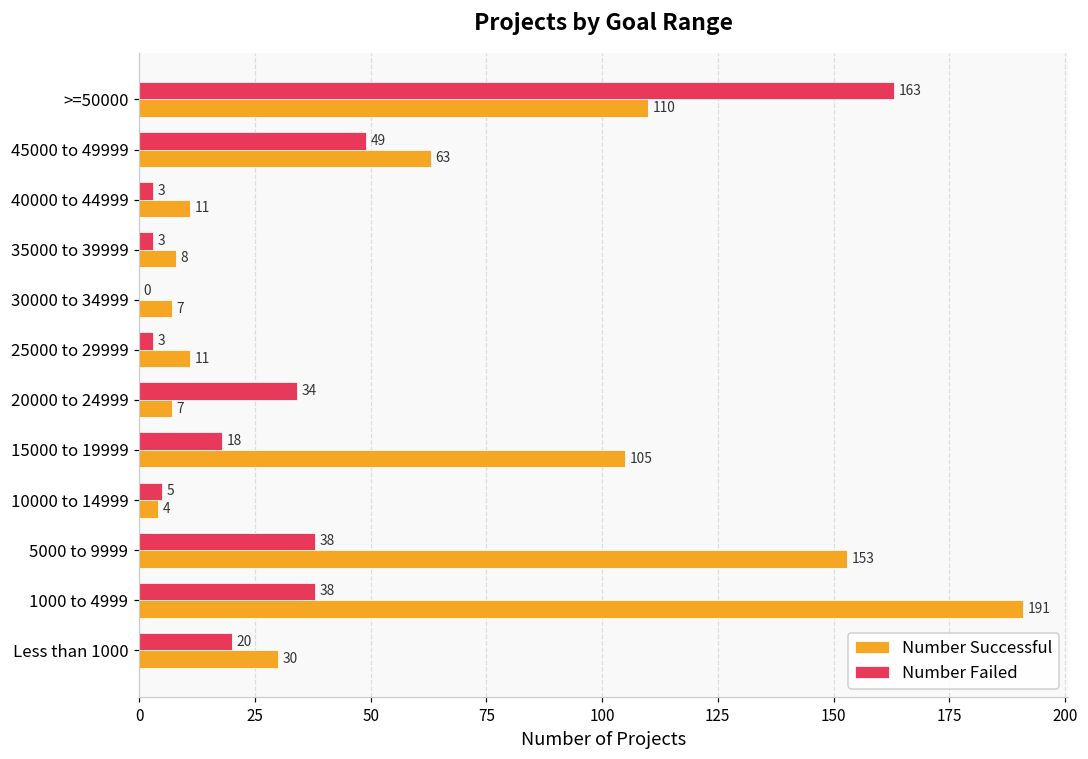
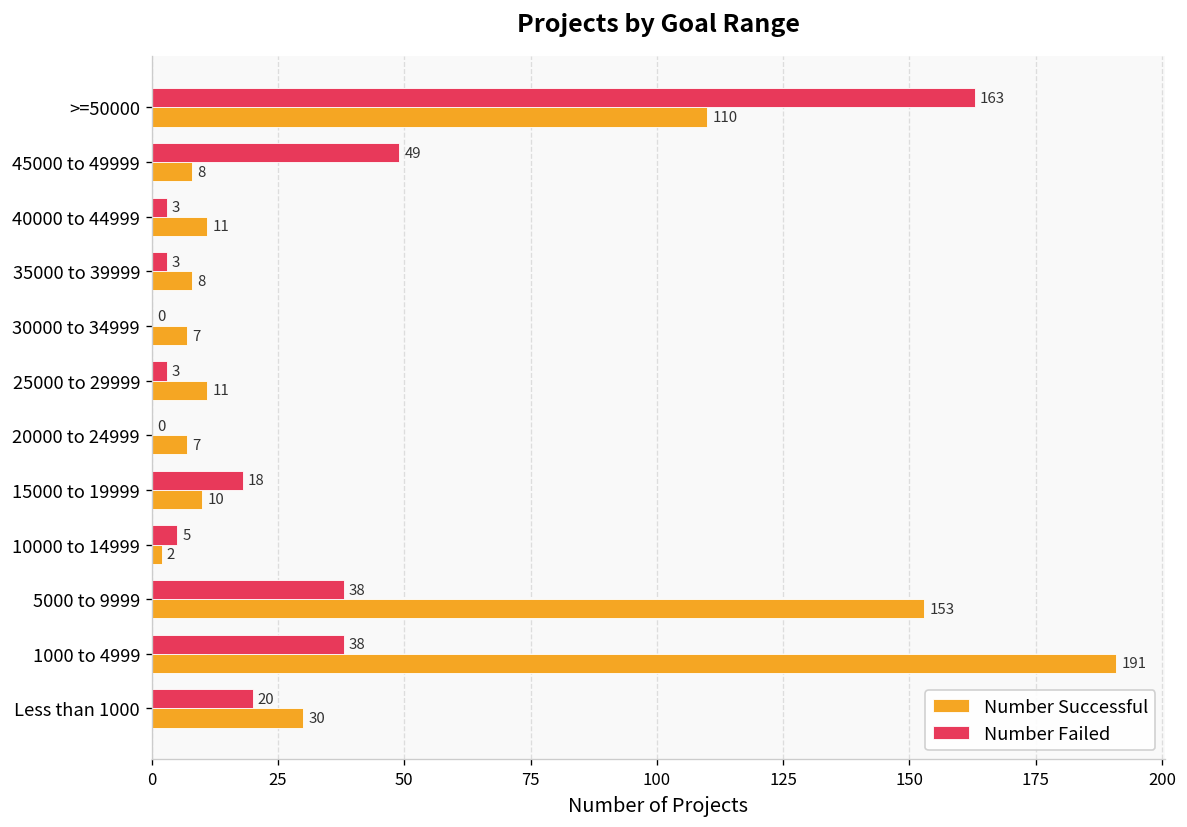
Number Successful, 45000 to 49999: 63 -> 8
Number Failed, 20000 to 24999: 34 -> 0
Number Successful, 15000 to 19999: 105 -> 10
Number Successful, 10000 to 14999: 4 -> 2
